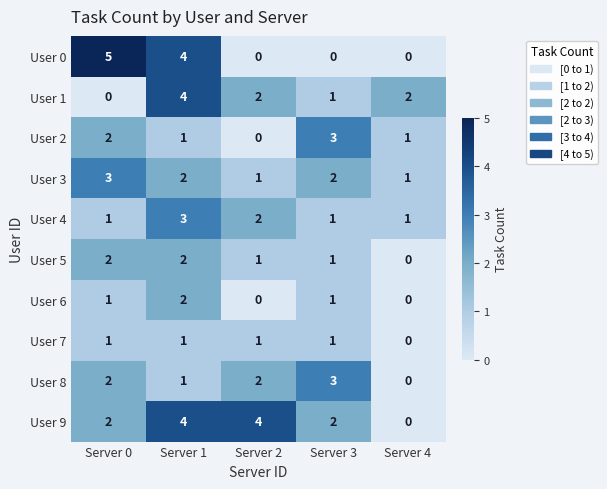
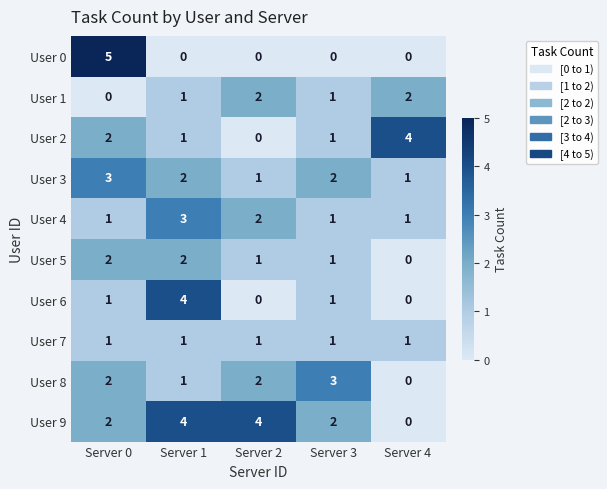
User 0, Server 1: 4 -> 0
User 1, Server 1: 4 -> 1
User 2, Server 3: 3 -> 1
User 2, Server 4: 1 -> 4
User 6, Server 1: 2 -> 4
User 7, Server 4: 0 -> 1
